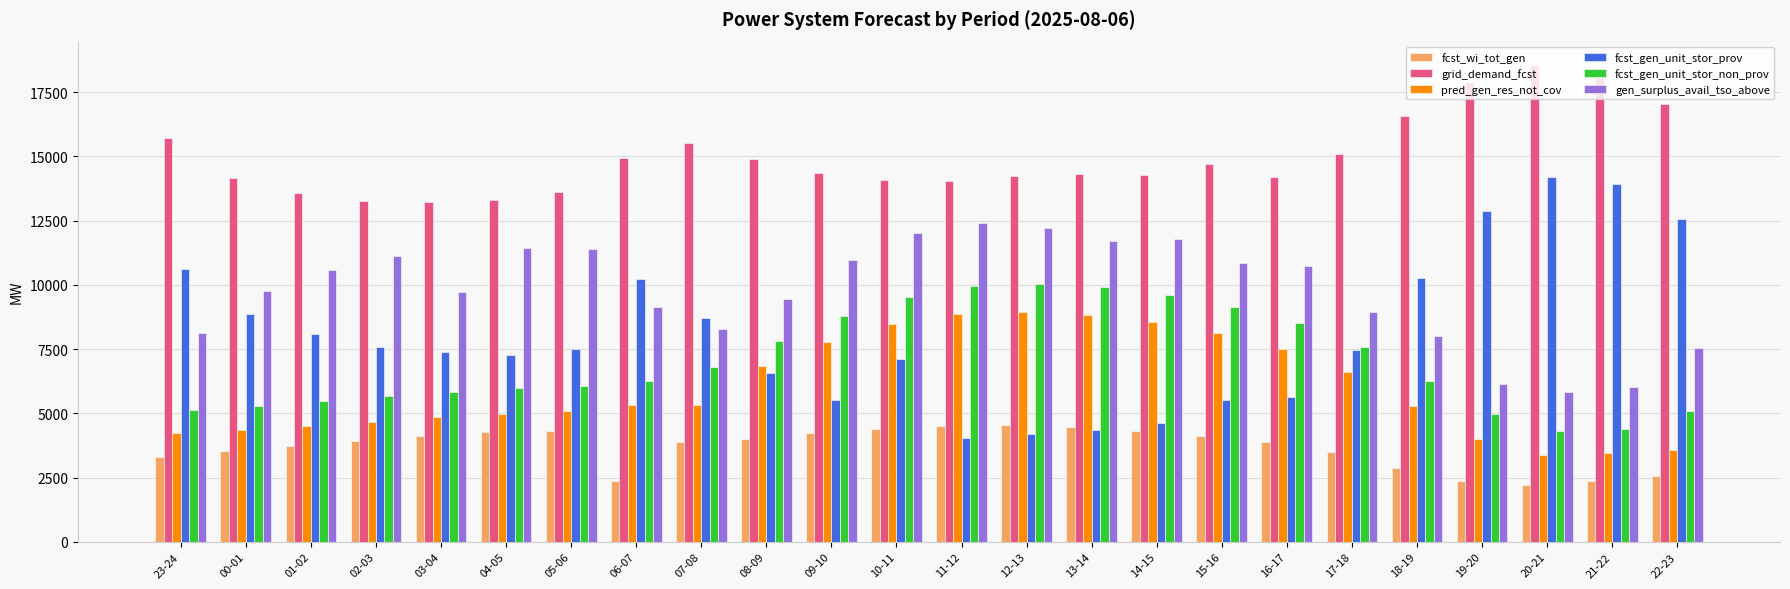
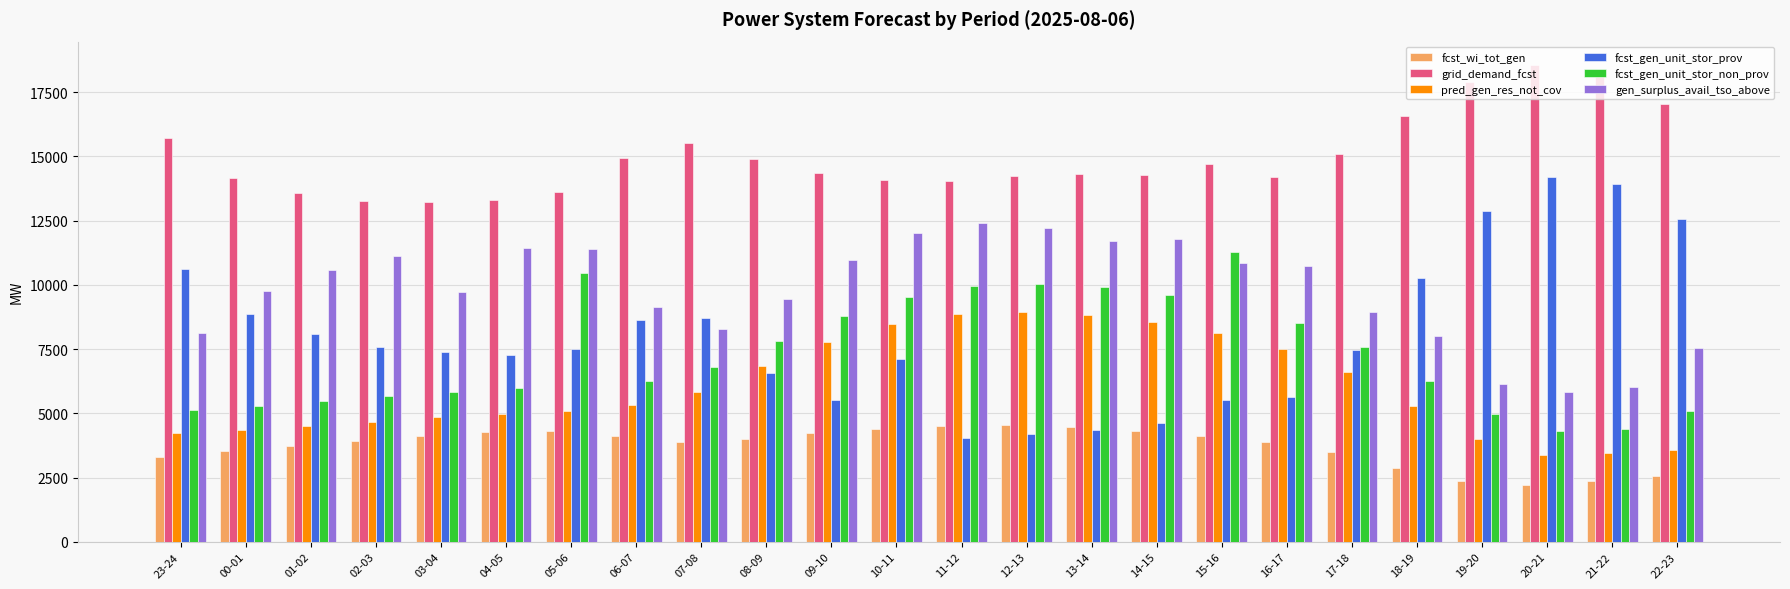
fcst_gen_unit_stor_non_prov, 05-06: 6100 -> 10500
fcst_wi_tot_gen, 06-07: 2400 -> 4100
fcst_gen_unit_stor_prov, 06-07: 10200 -> 8600
pred_gen_res_not_cov, 07-08: 5300 -> 5900
fcst_gen_unit_stor_non_prov, 15-16: 9200 -> 11300
